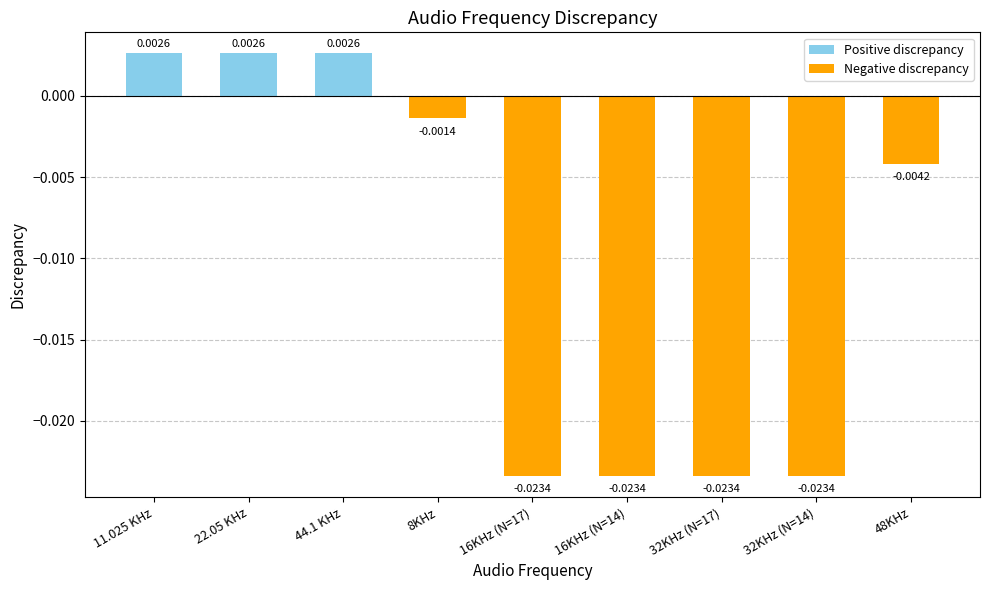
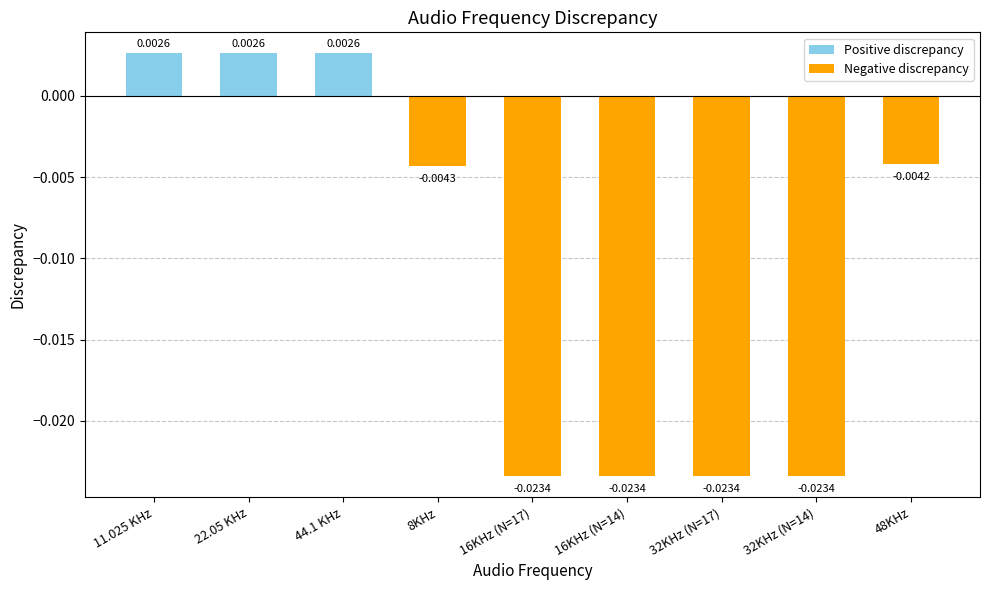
8KHz: -0.0014 -> -0.0043
